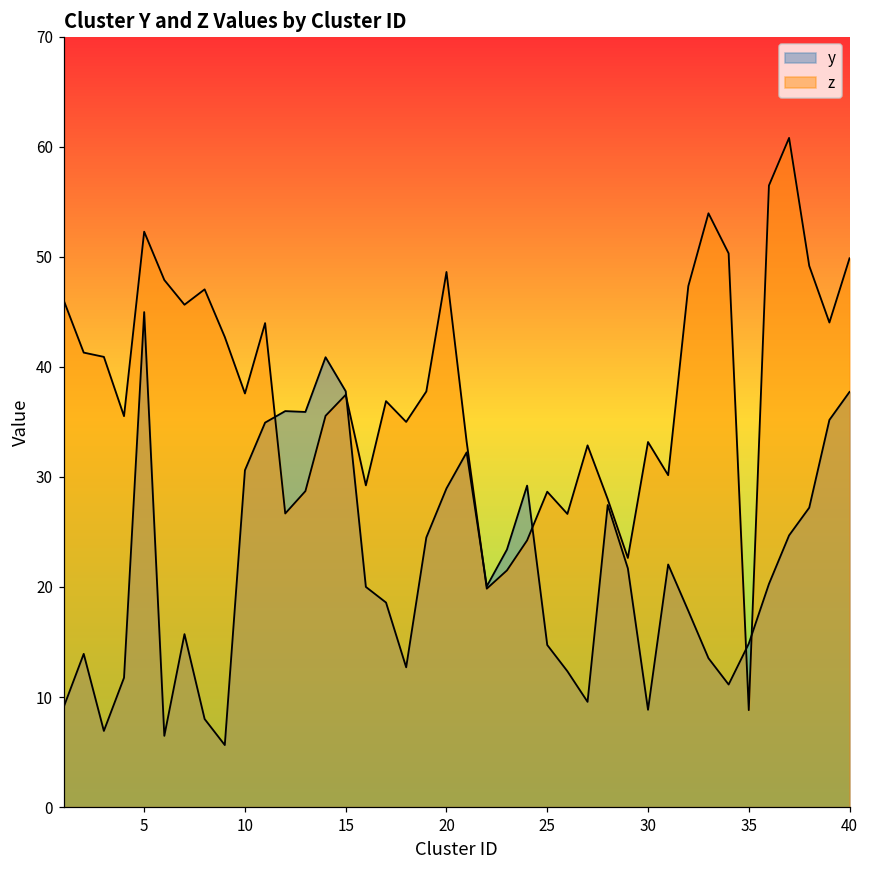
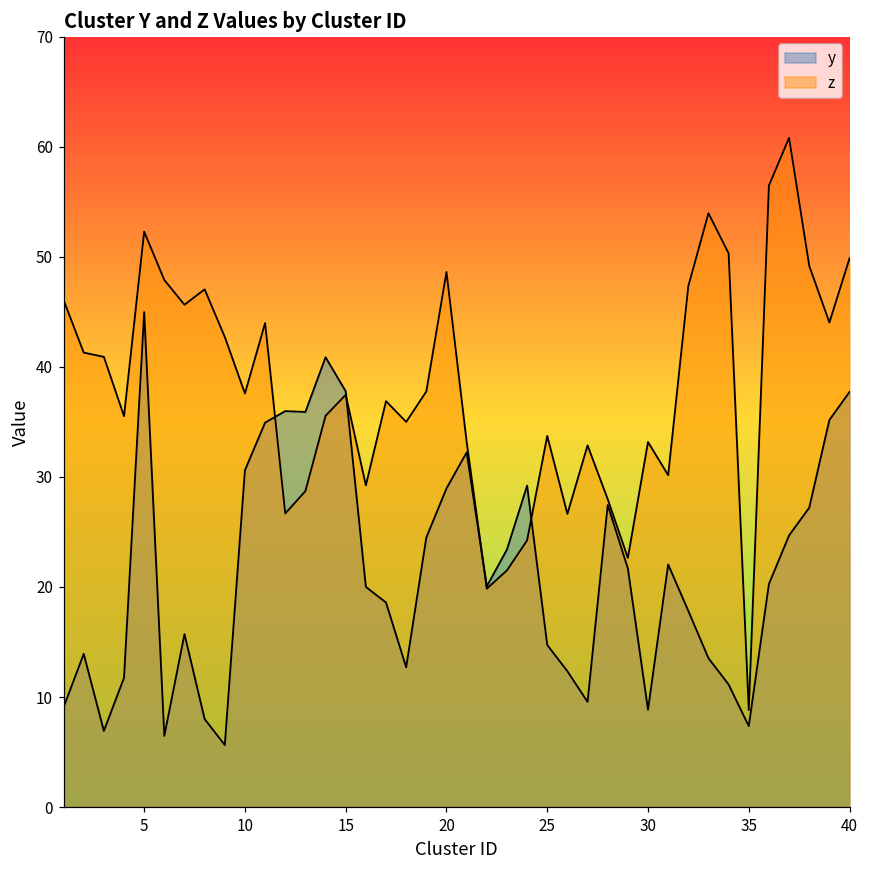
z, 25: 28.7 -> 33.7
y, 35: 14.9 -> 7.4
